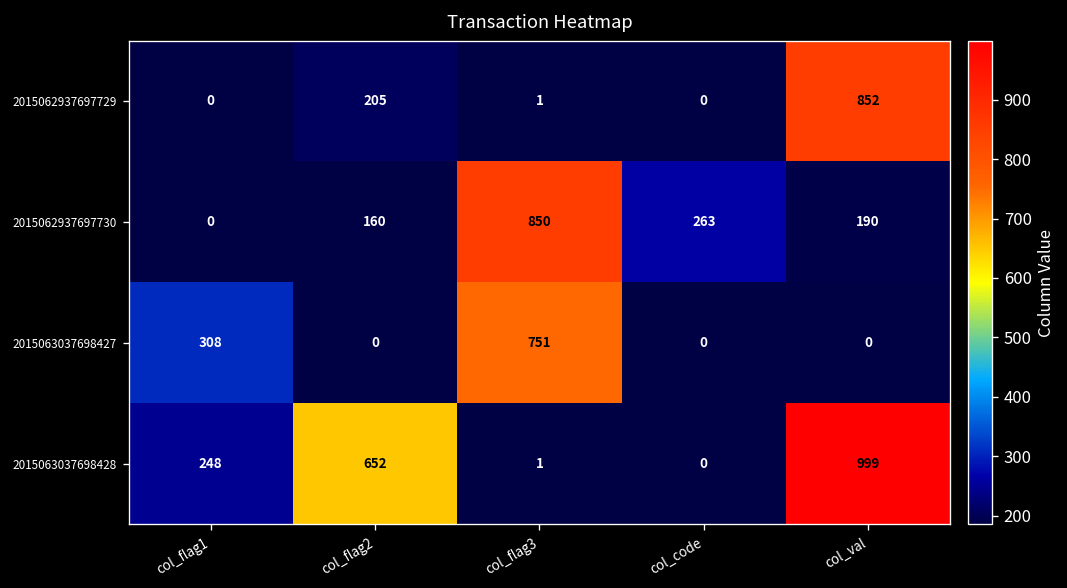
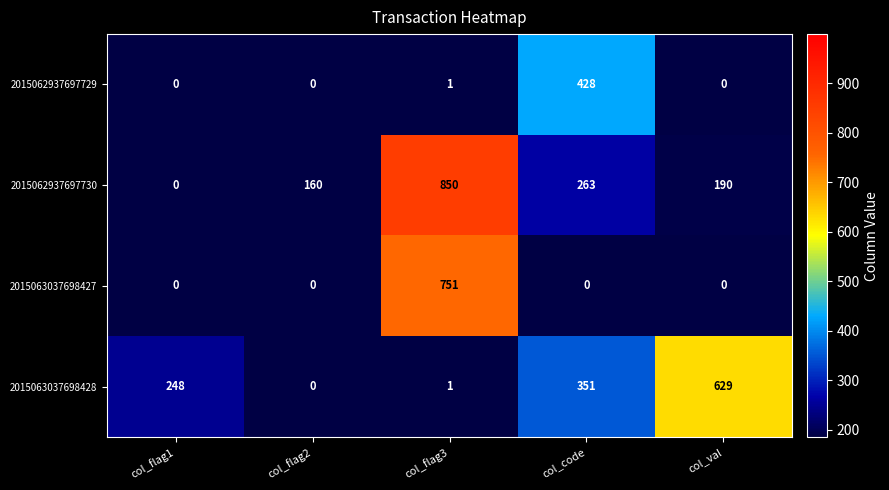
2015062937697729, col_flag2: 205 -> 0
2015062937697729, col_code: 0 -> 428
2015062937697729, col_val: 852 -> 0
2015063037698427, col_flag1: 308 -> 0
2015063037698428, col_flag2: 652 -> 0
2015063037698428, col_code: 0 -> 351
2015063037698428, col_val: 999 -> 629
